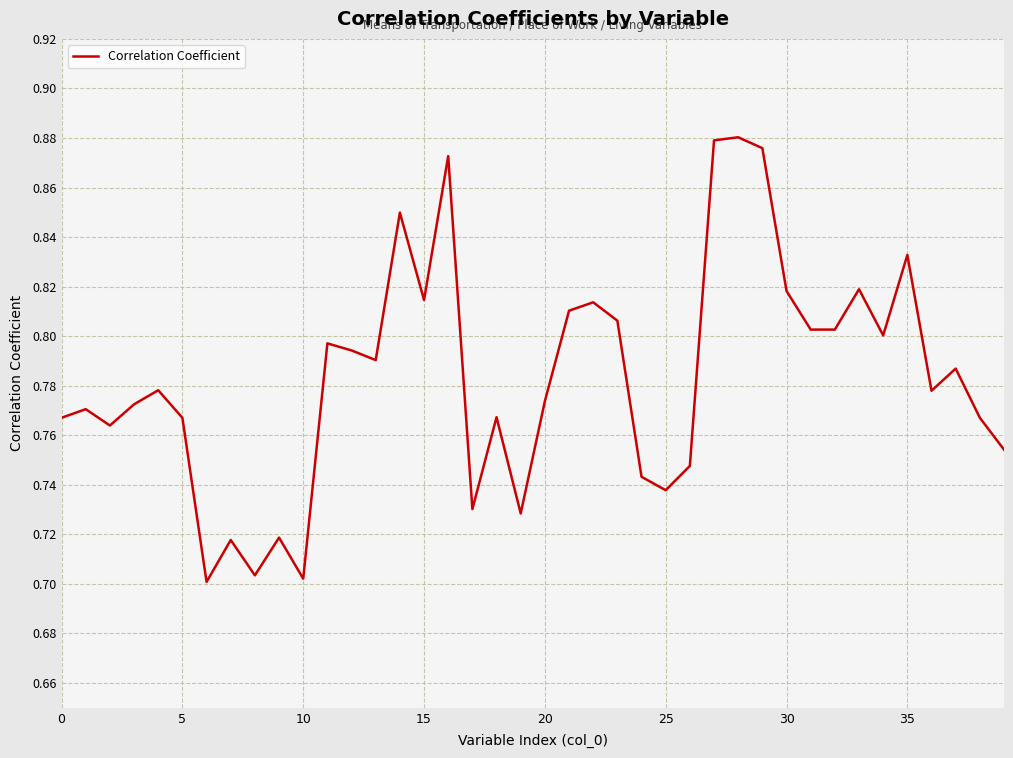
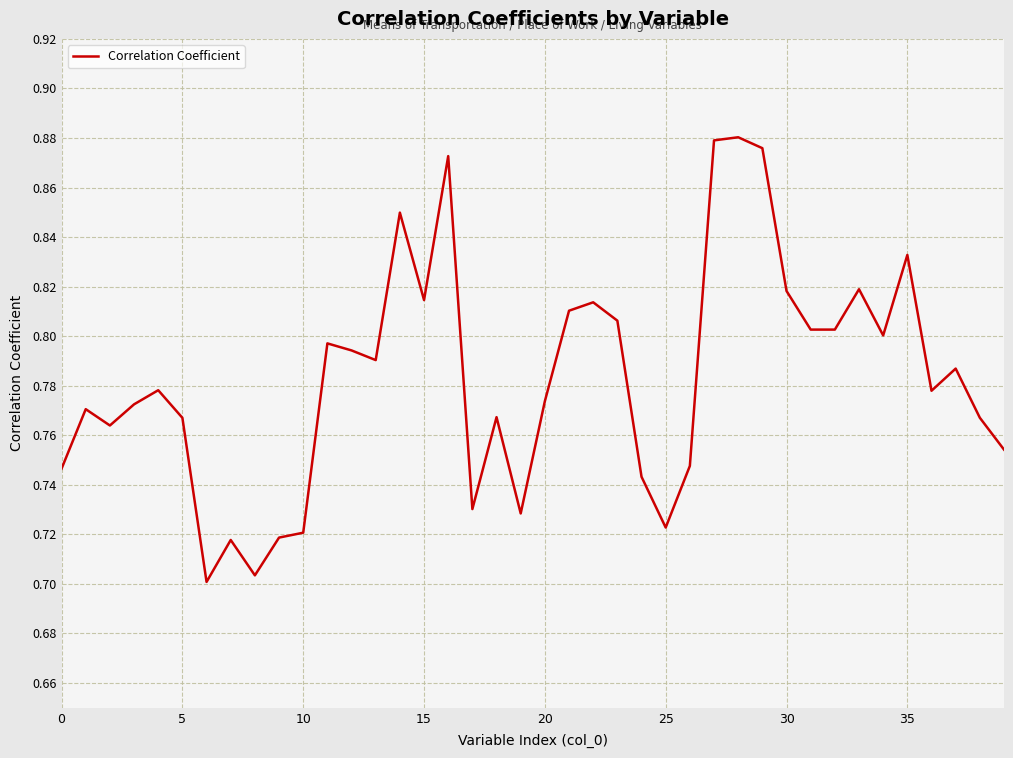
0: 0.767 -> 0.746
10: 0.702 -> 0.721
25: 0.738 -> 0.723
